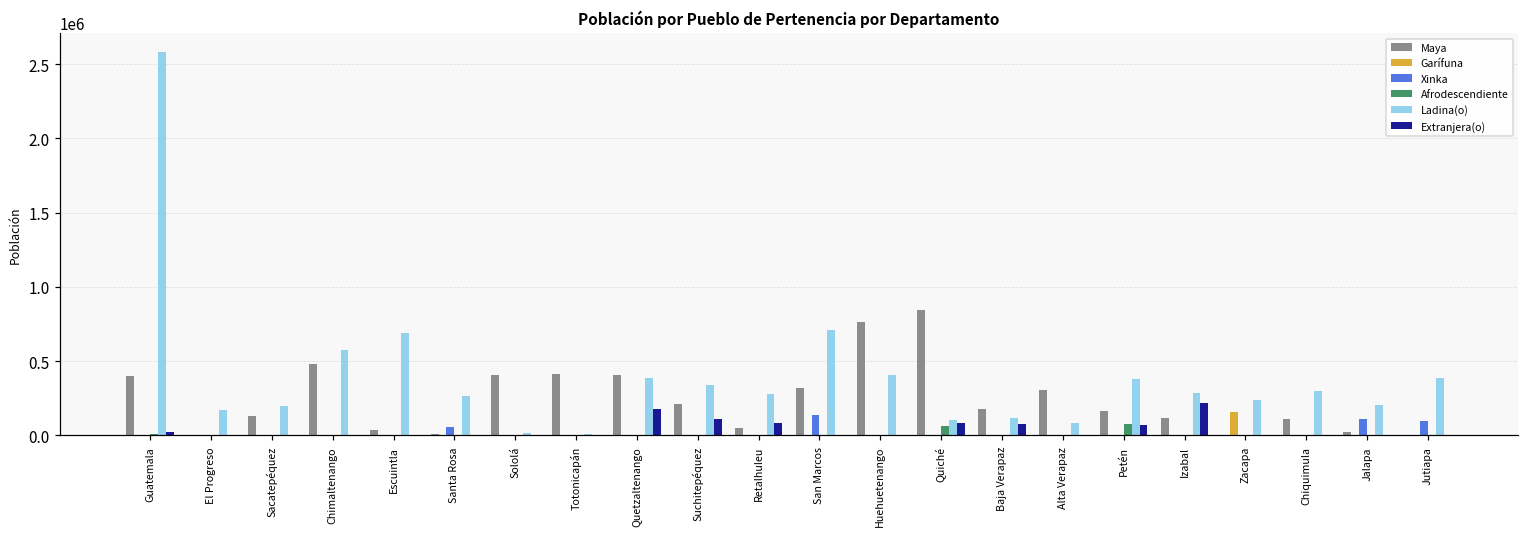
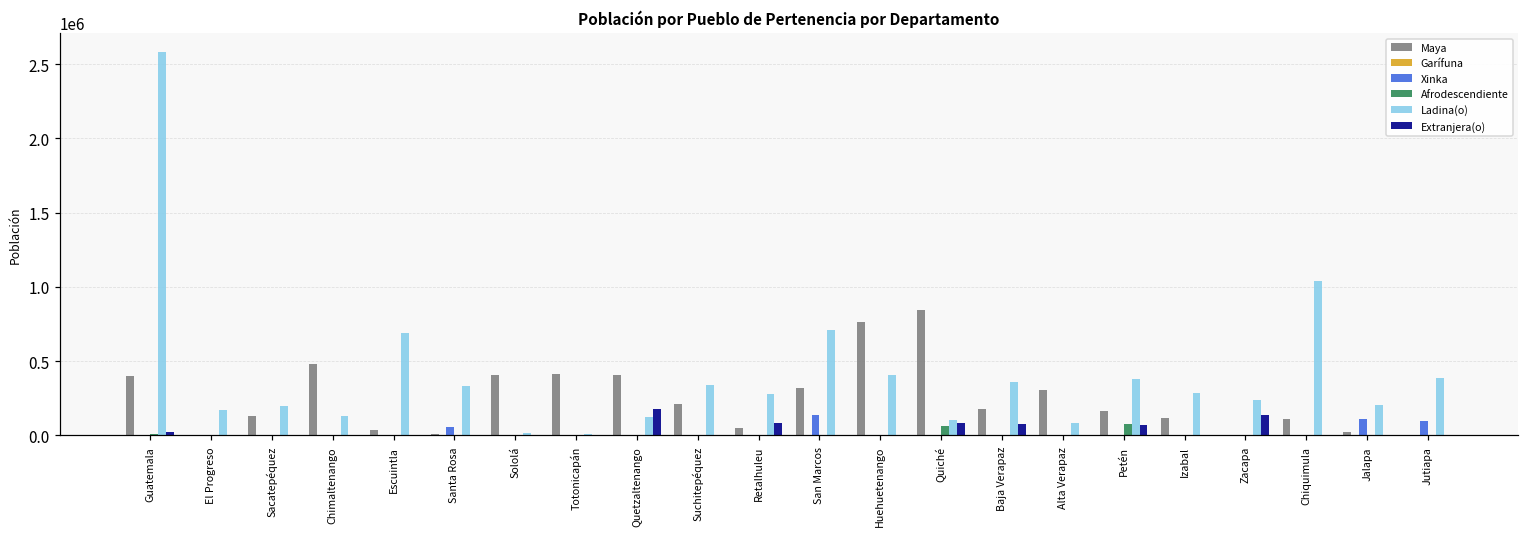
Ladina(o), Chimaltenango: 570000 -> 130000
Ladina(o), Santa Rosa: 260000 -> 330000
Ladina(o), Quetzaltenango: 390000 -> 120000
Extranjera(o), Suchitepéquez: 110000 -> 0
Ladina(o), Baja Verapaz: 120000 -> 360000
Extranjera(o), Izabal: 220000 -> 0
Garífuna, Zacapa: 160000 -> 0
Extranjera(o), Zacapa: 0 -> 140000
Ladina(o), Chiquimula: 300000 -> 1040000
